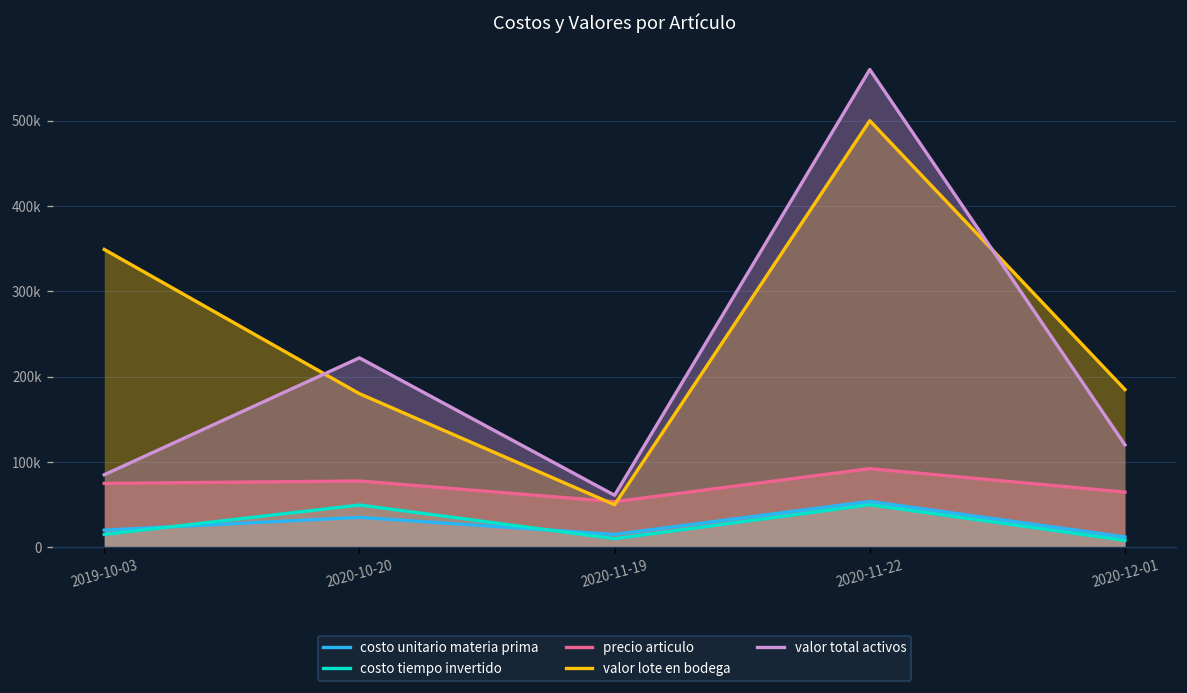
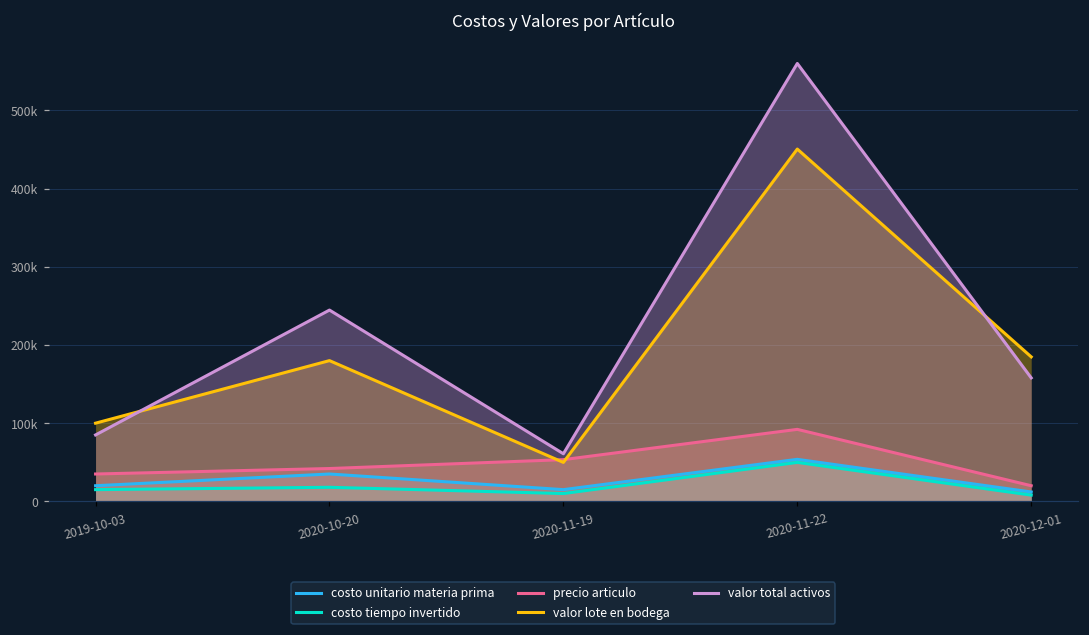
precio articulo, 2019-10-03: 70000 -> 40000
valor lote en bodega, 2019-10-03: 350000 -> 100000
costo tiempo invertido, 2020-10-20: 50000 -> 20000
precio articulo, 2020-10-20: 80000 -> 40000
valor total activos, 2020-10-20: 220000 -> 240000
valor lote en bodega, 2020-11-22: 500000 -> 450000
precio articulo, 2020-12-01: 60000 -> 20000
valor total activos, 2020-12-01: 120000 -> 160000
